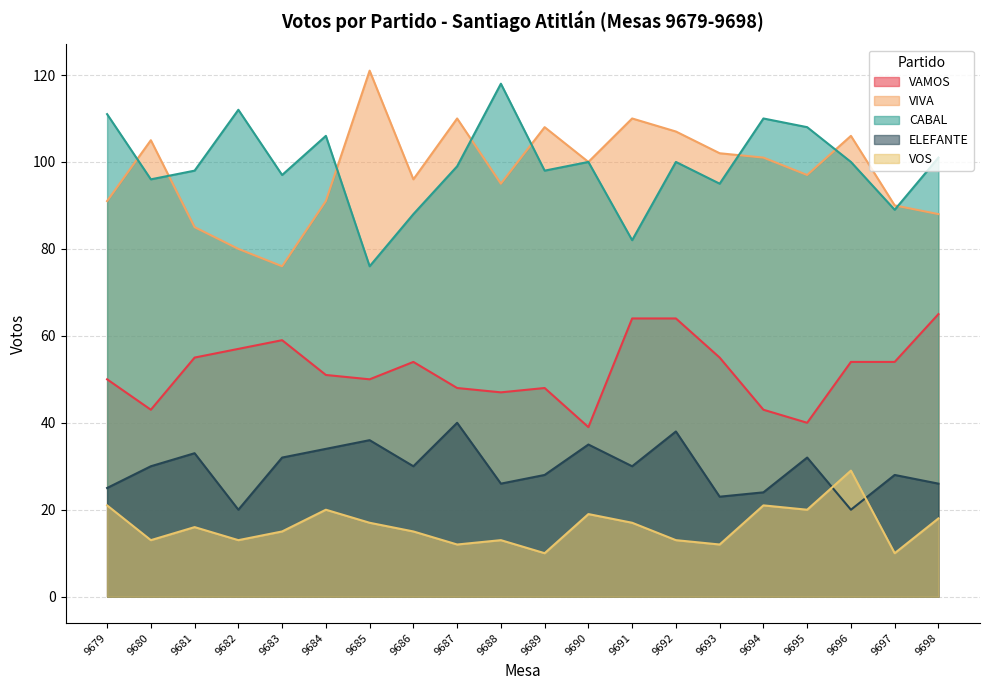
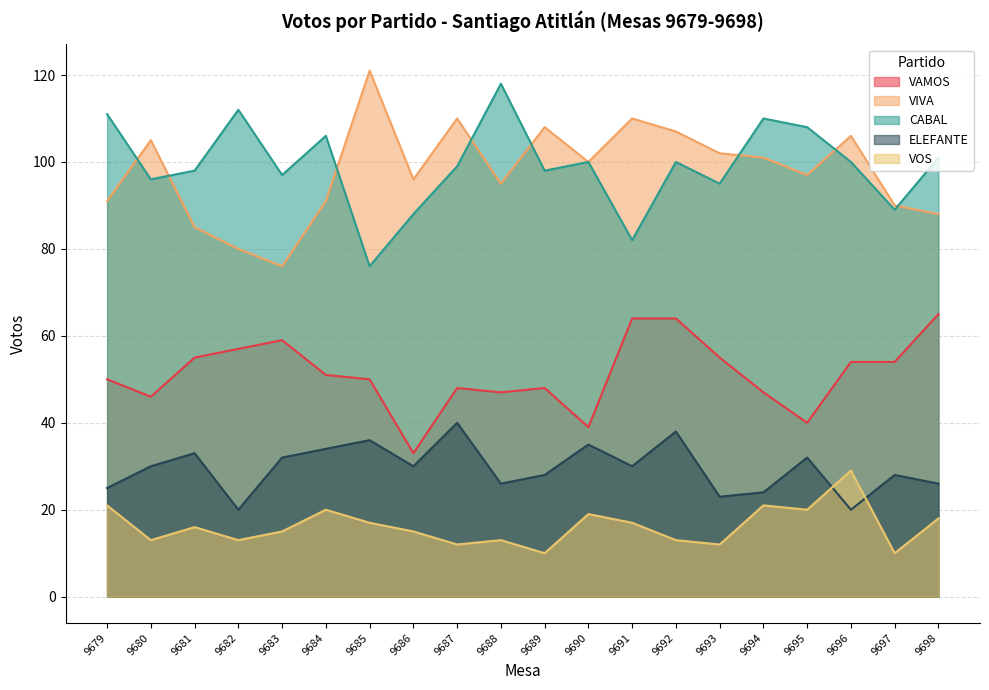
VAMOS, 9680: 43 -> 46
VAMOS, 9686: 54 -> 33
VAMOS, 9694: 43 -> 47
